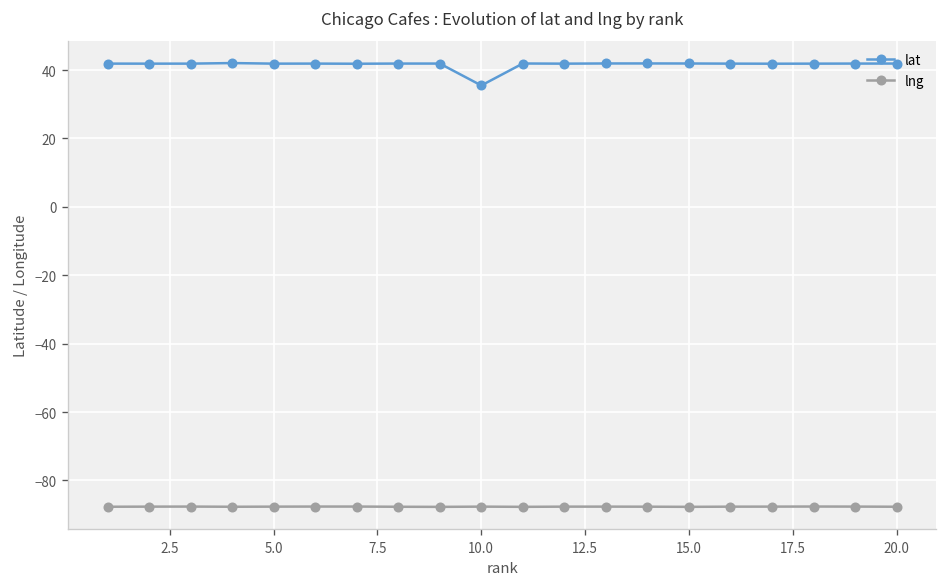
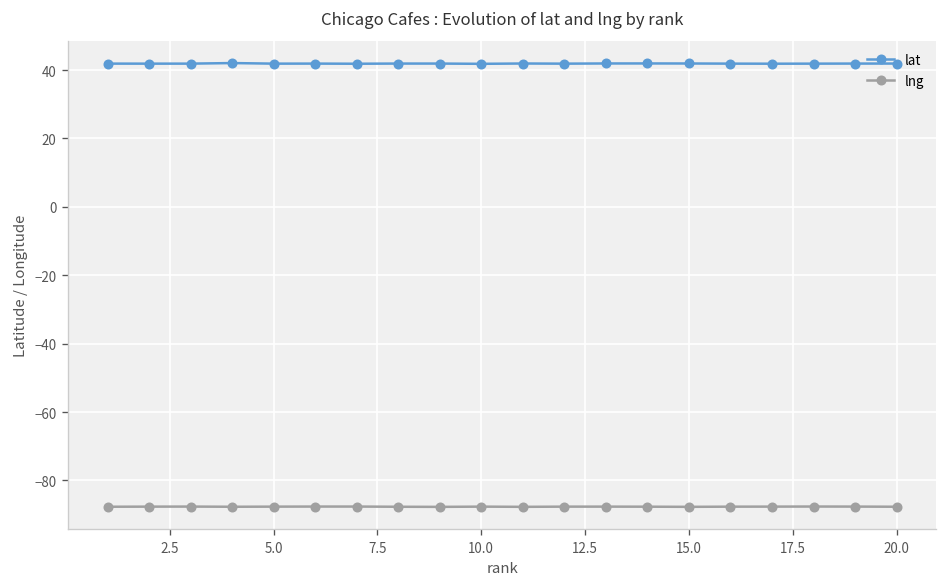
lat, 10.0: 36 -> 42
